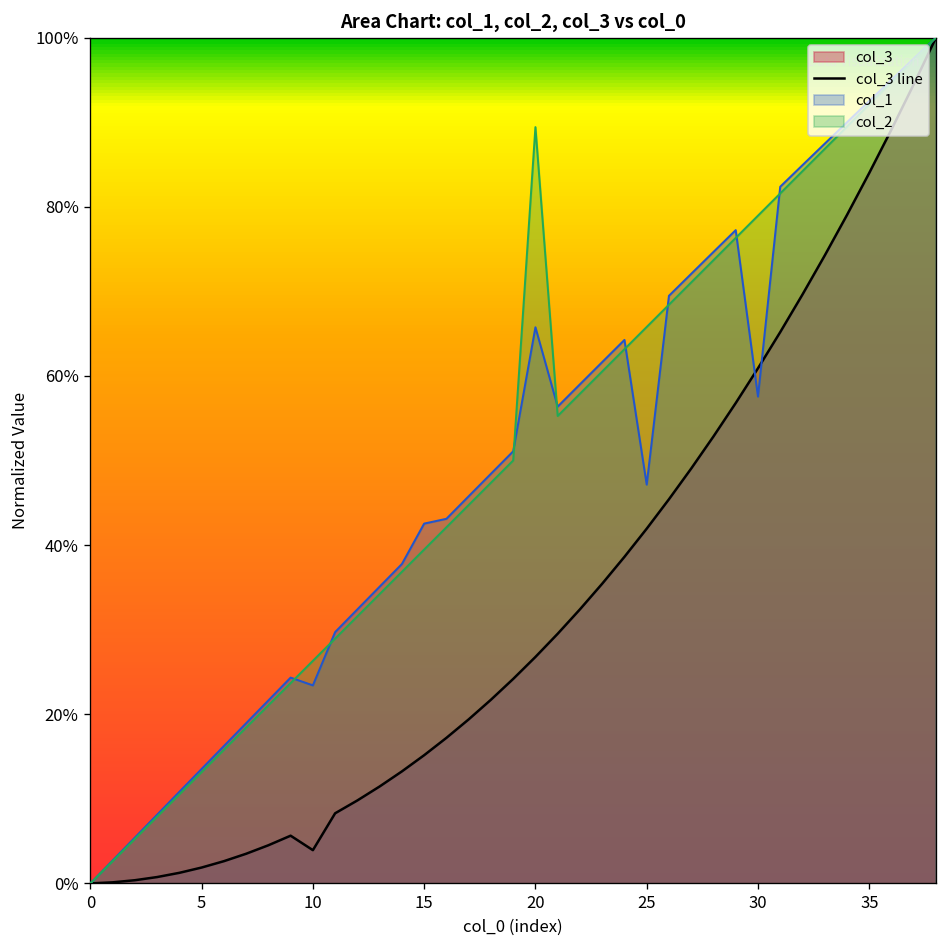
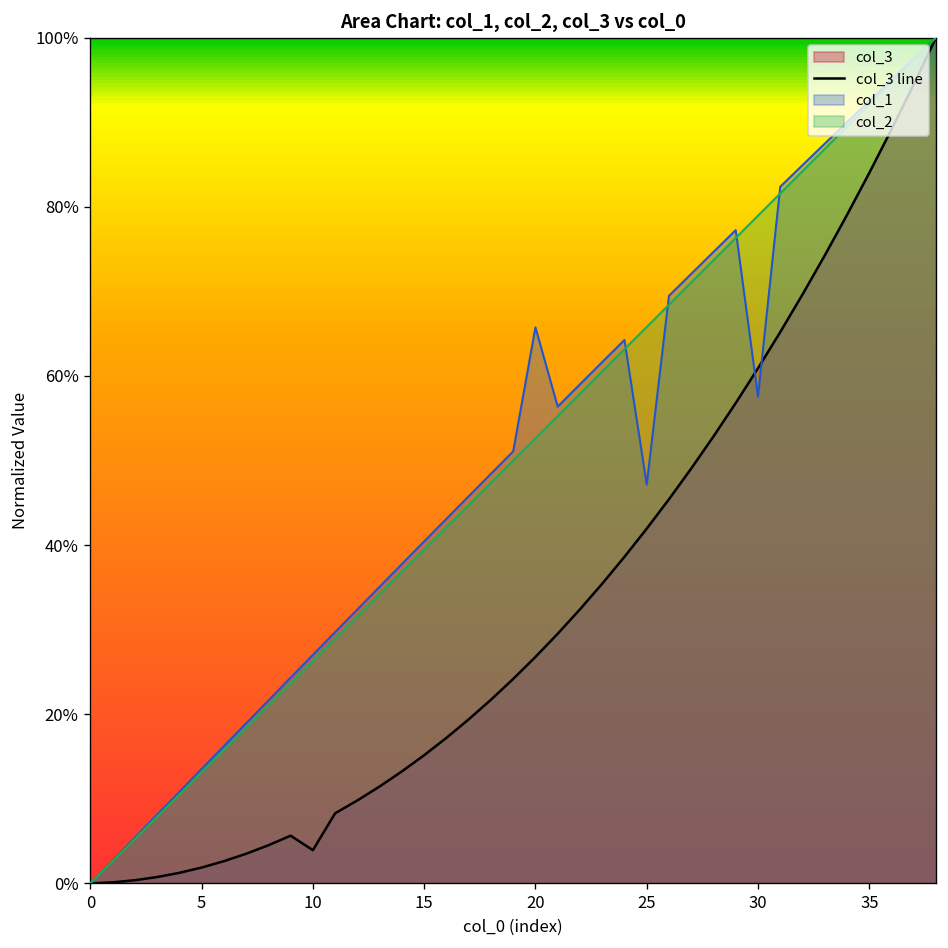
col_1, 10: 23% -> 27%
col_1, 15: 43% -> 40%
col_2, 20: 89% -> 53%
